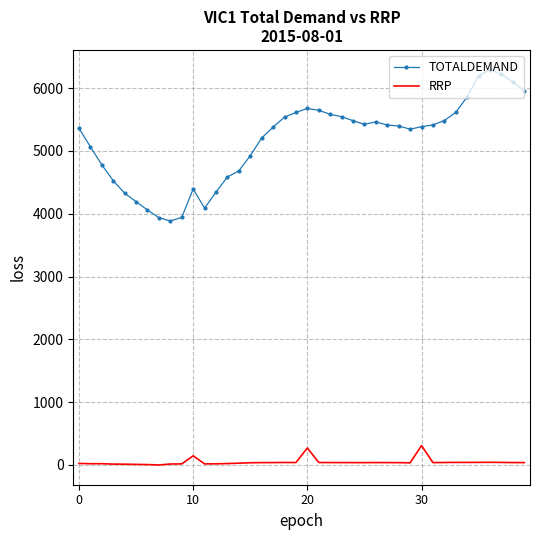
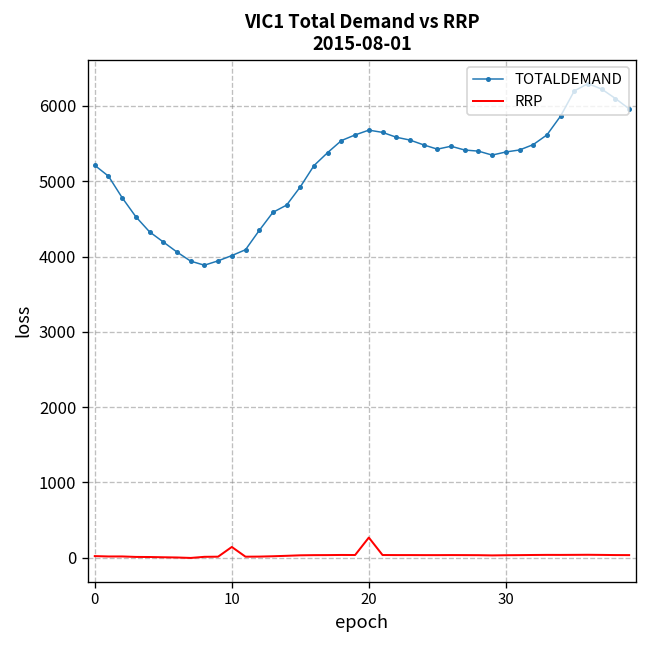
TOTALDEMAND, 0: 5400 -> 5200
TOTALDEMAND, 10: 4400 -> 4000
RRP, 30: 300 -> 0
